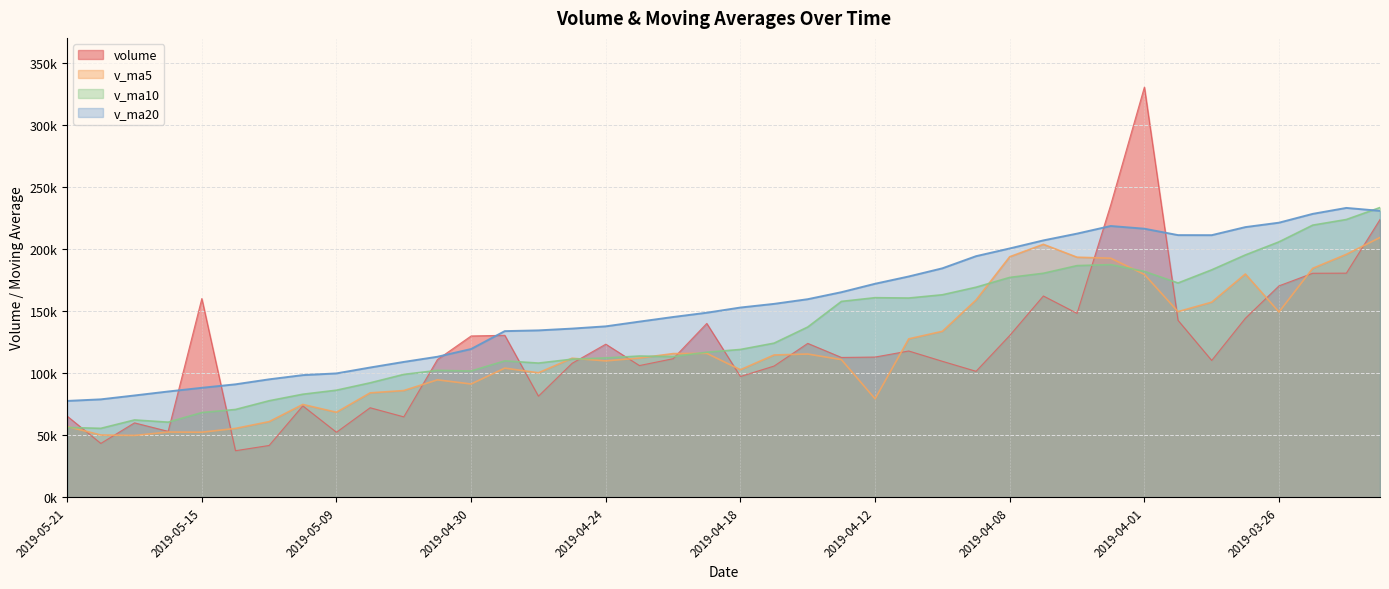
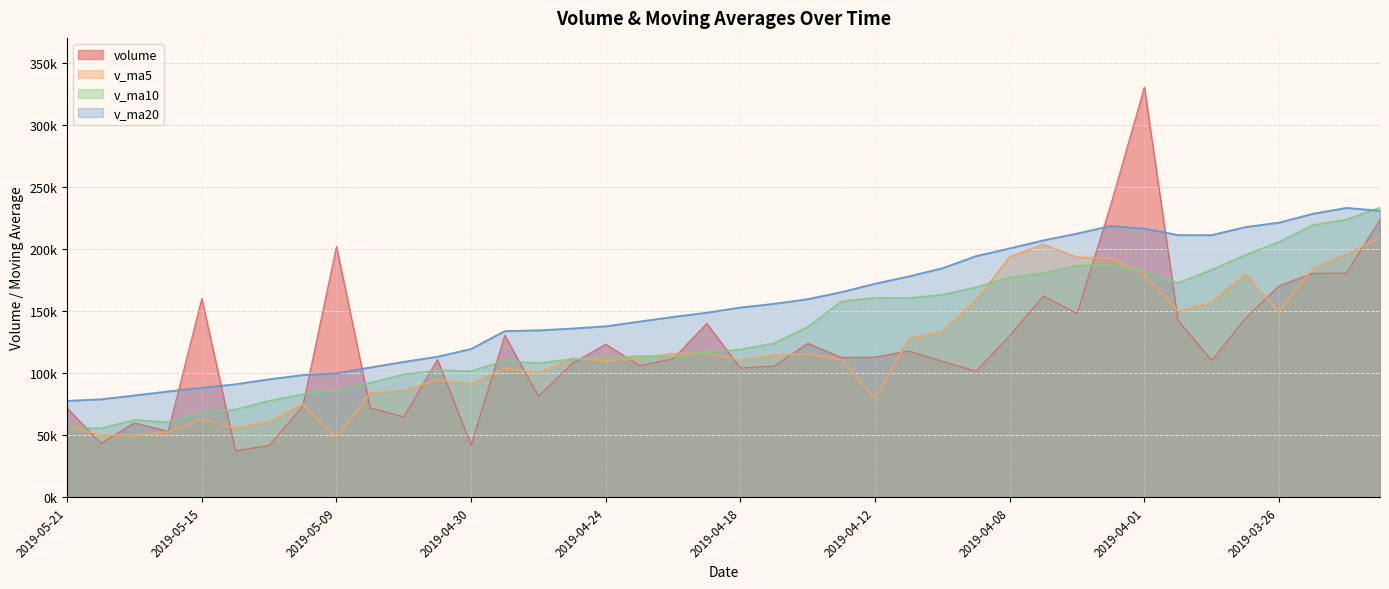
volume, 2019-05-21: 65000 -> 72000
v_ma5, 2019-05-15: 52000 -> 63000
volume, 2019-05-09: 52000 -> 202000
v_ma5, 2019-05-09: 69000 -> 48000
volume, 2019-04-30: 130000 -> 42000
volume, 2019-04-18: 97000 -> 104000
v_ma5, 2019-04-18: 103000 -> 111000
